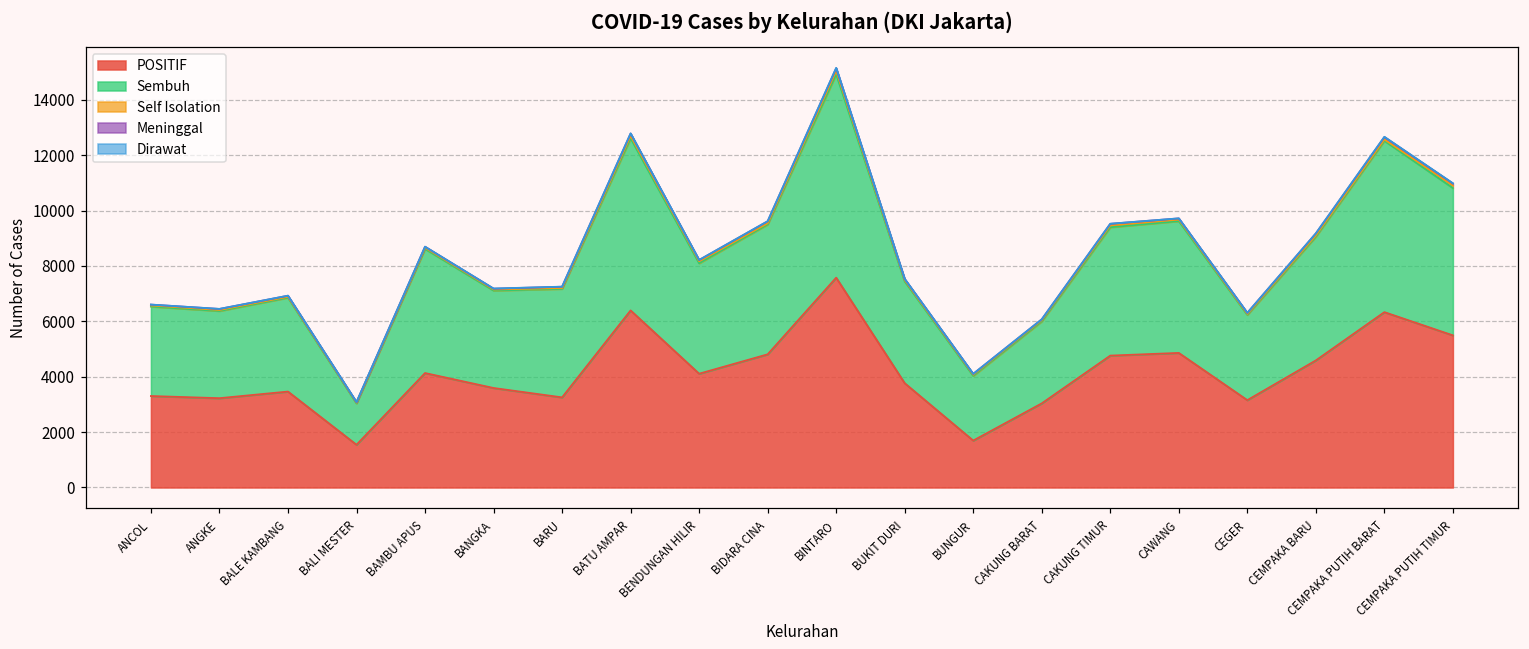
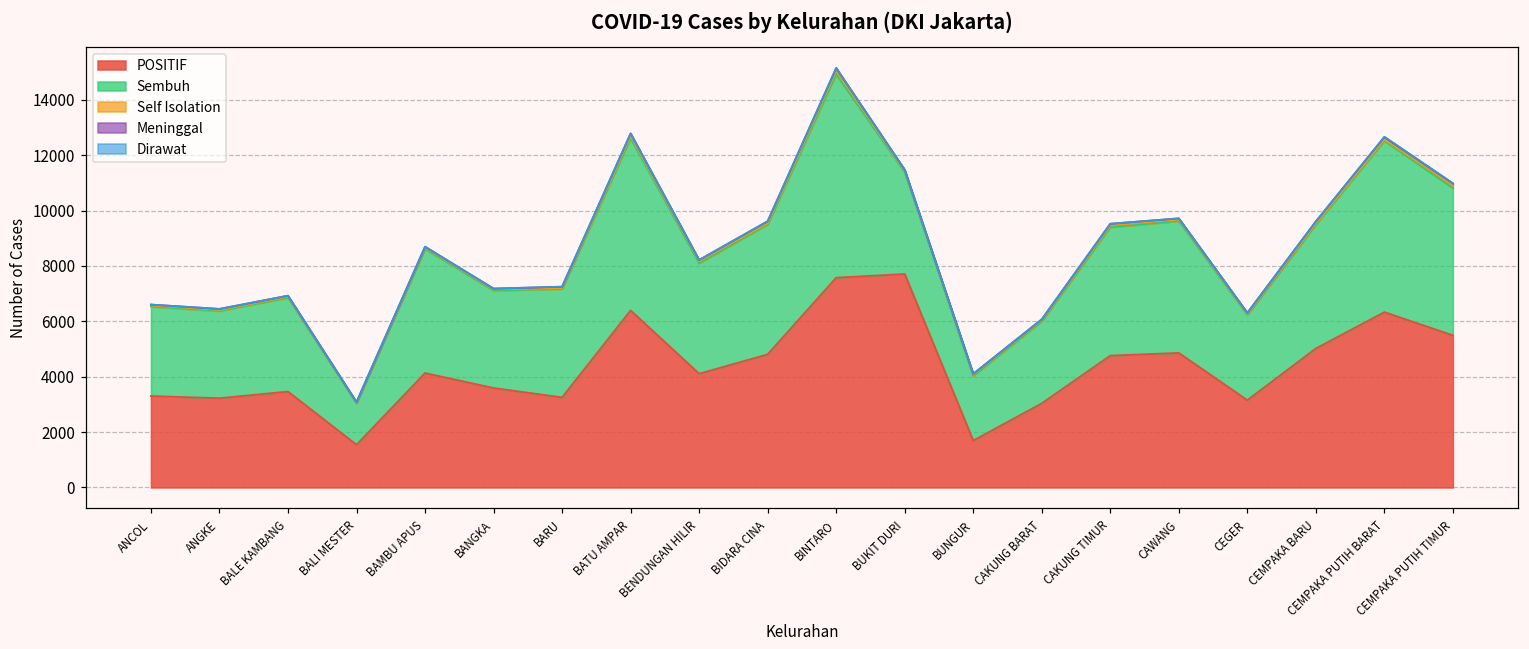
POSITIF, BUKIT DURI: 3800 -> 7700
POSITIF, CEMPAKA BARU: 4600 -> 5000
